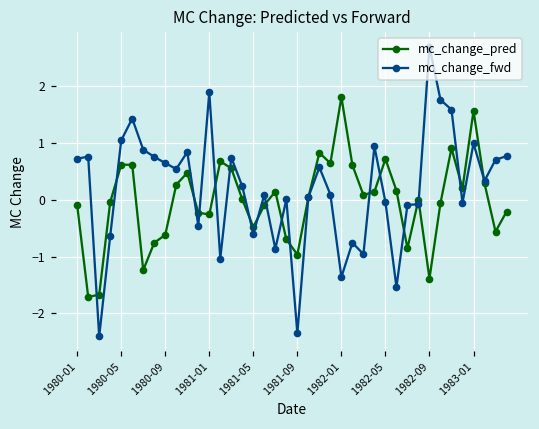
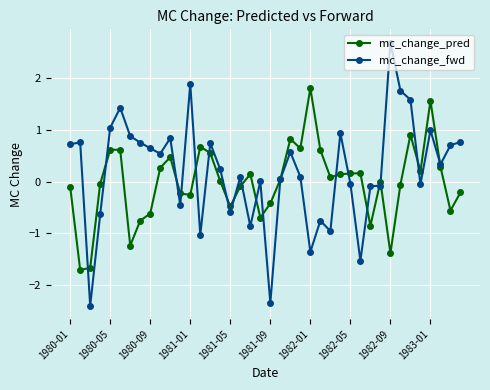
mc_change_pred, 1981-09: -1.0 -> -0.4
mc_change_pred, 1982-05: 0.7 -> 0.2
